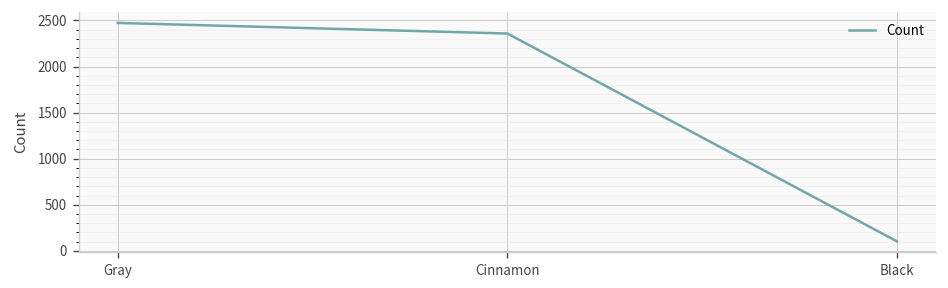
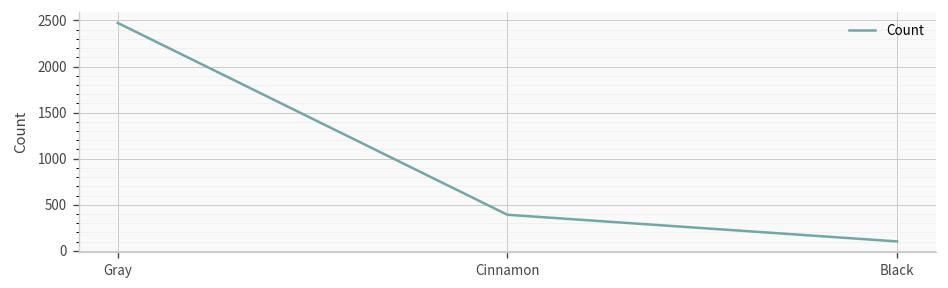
Cinnamon: 2400 -> 400
